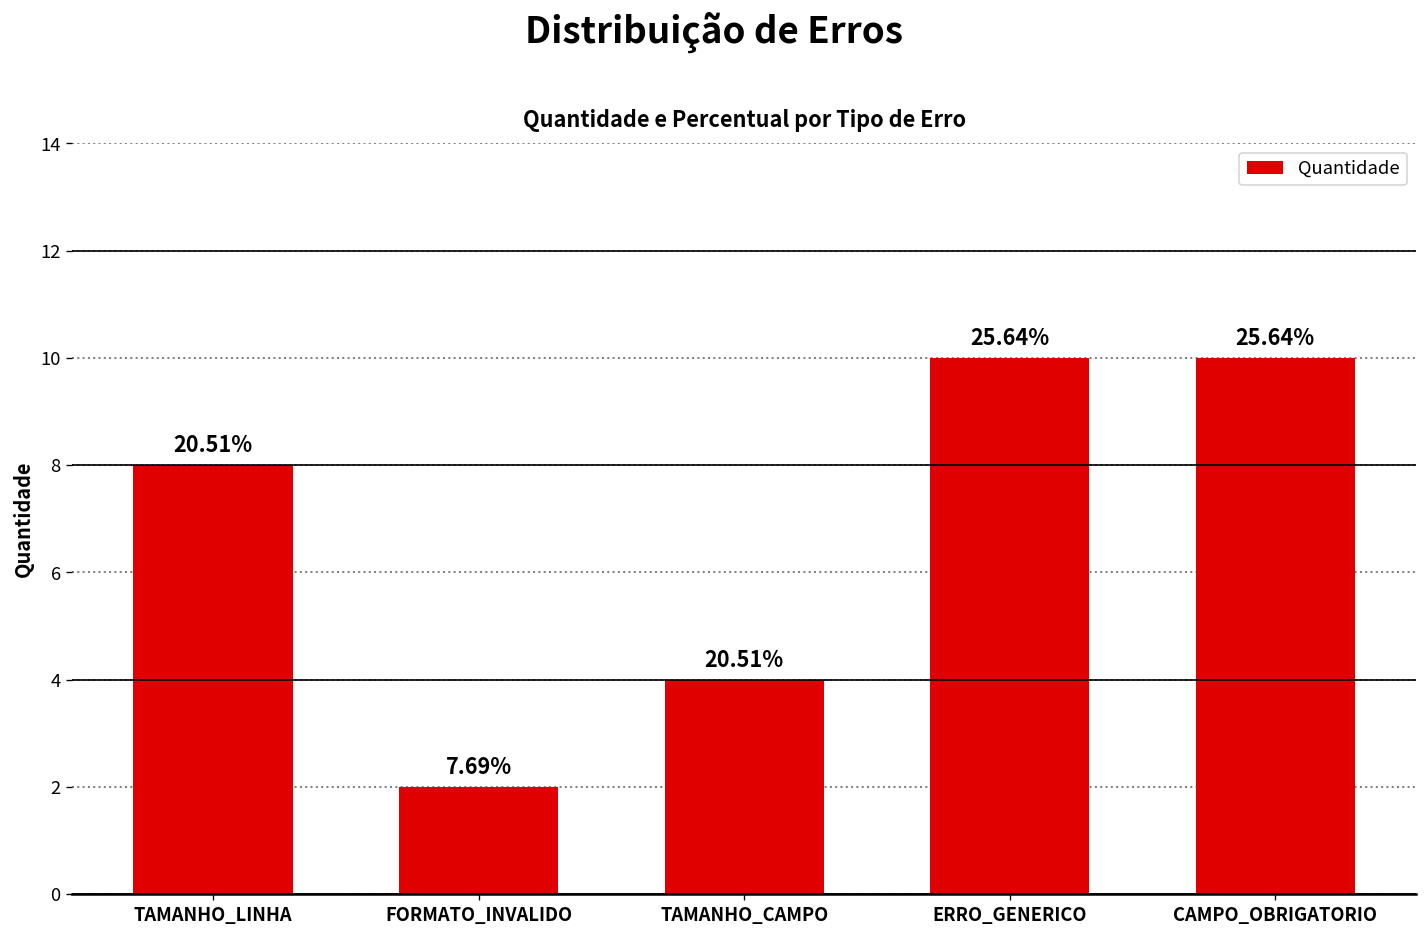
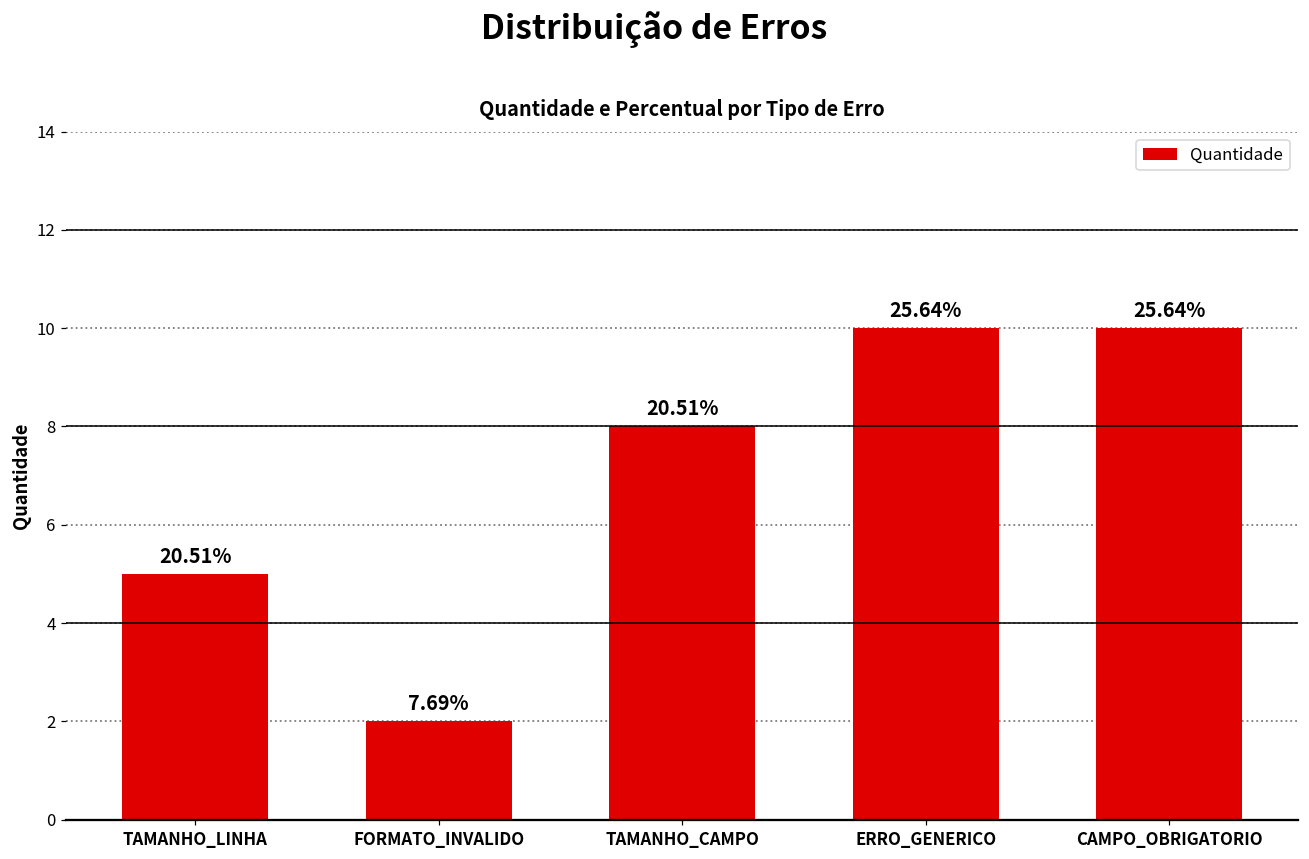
TAMANHO_LINHA: 8 -> 5
TAMANHO_CAMPO: 4 -> 8
